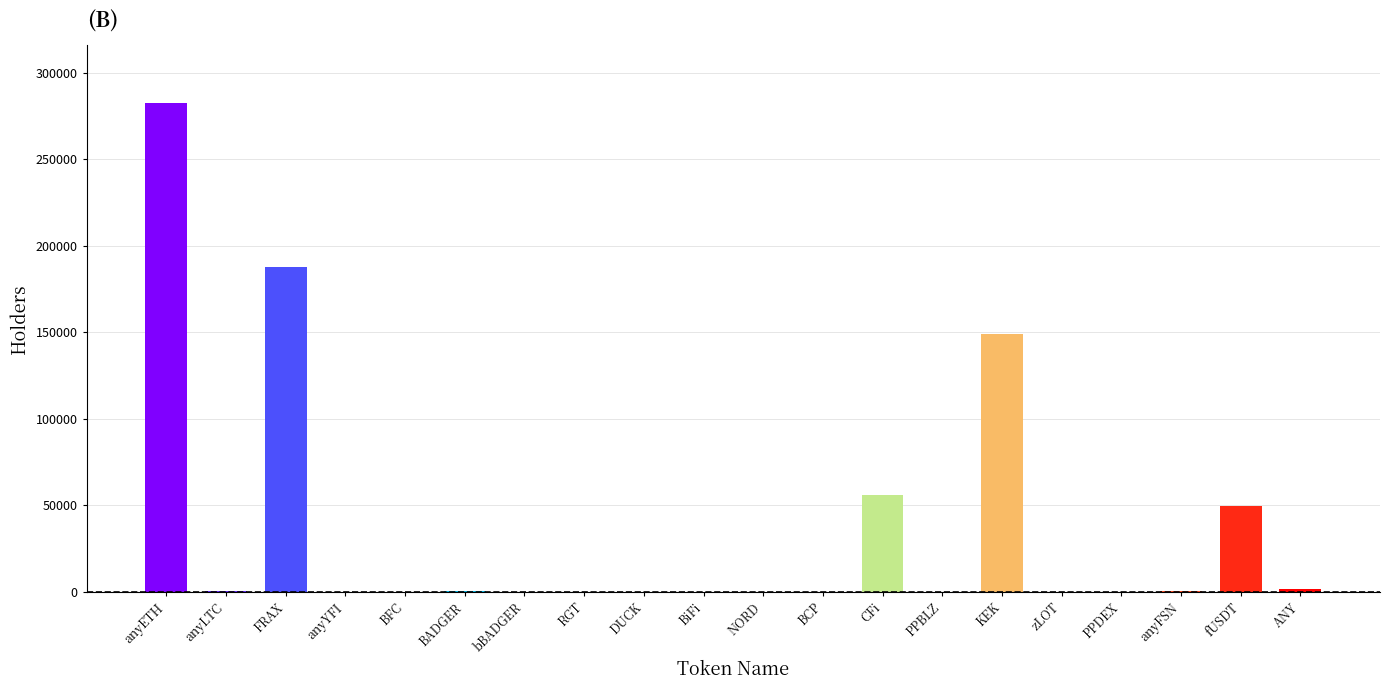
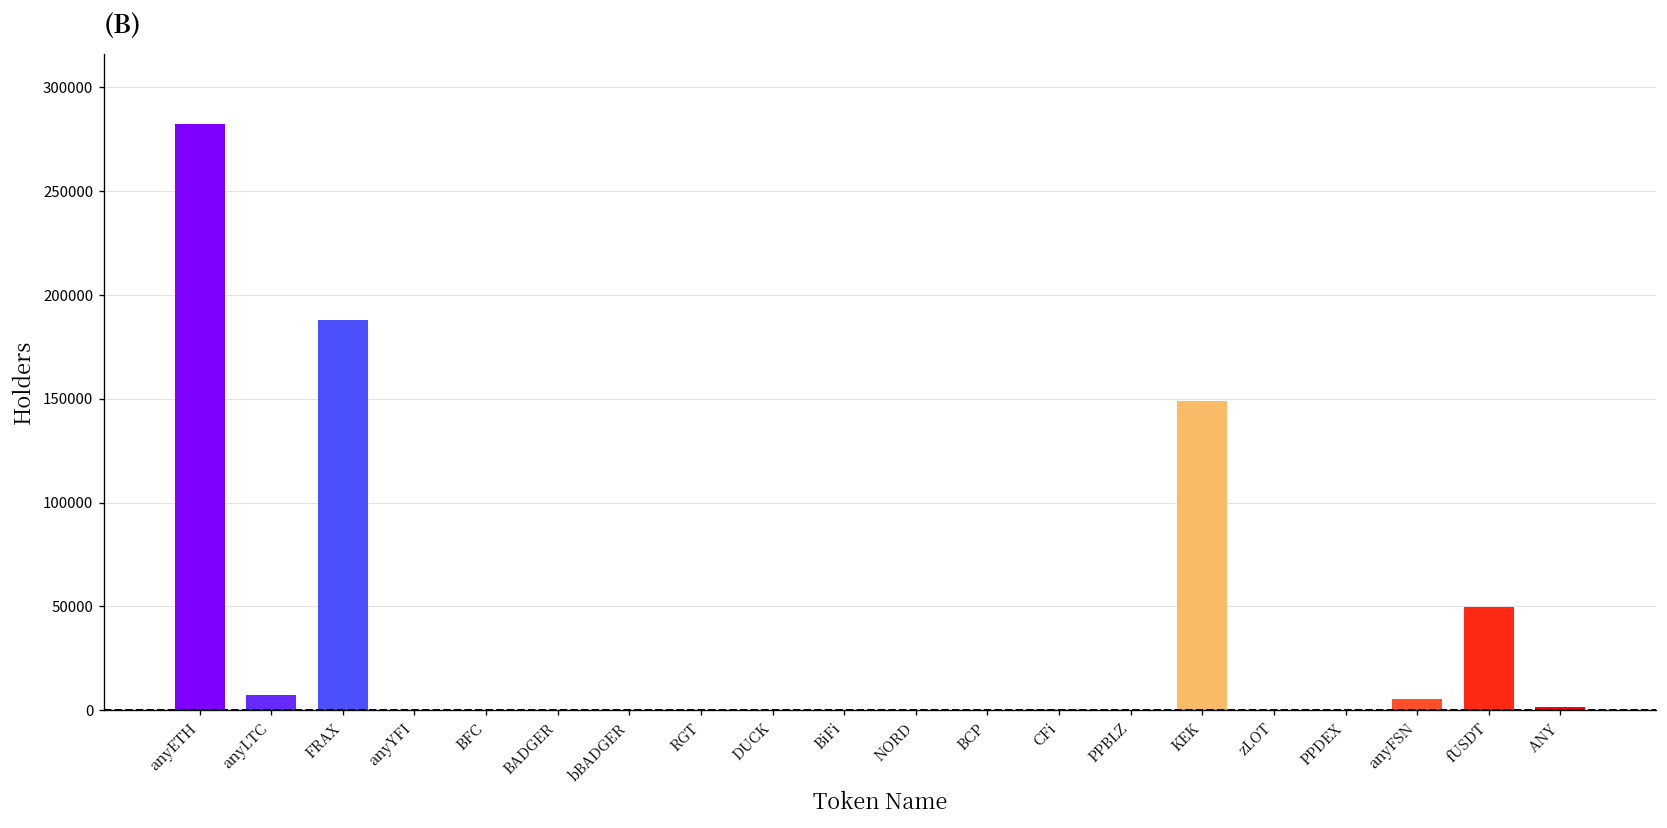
anyLTC: 1000 -> 8000
CFi: 56000 -> 0
anyFSN: 0 -> 5000
